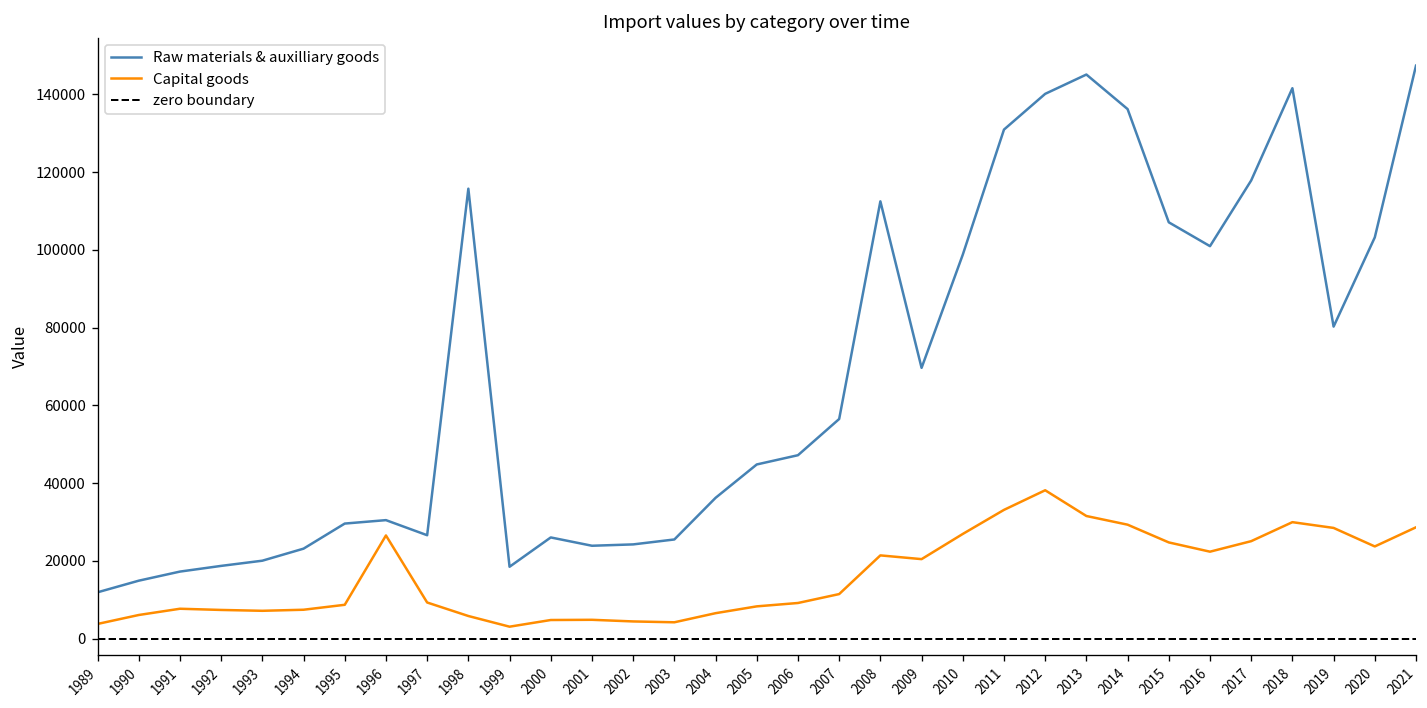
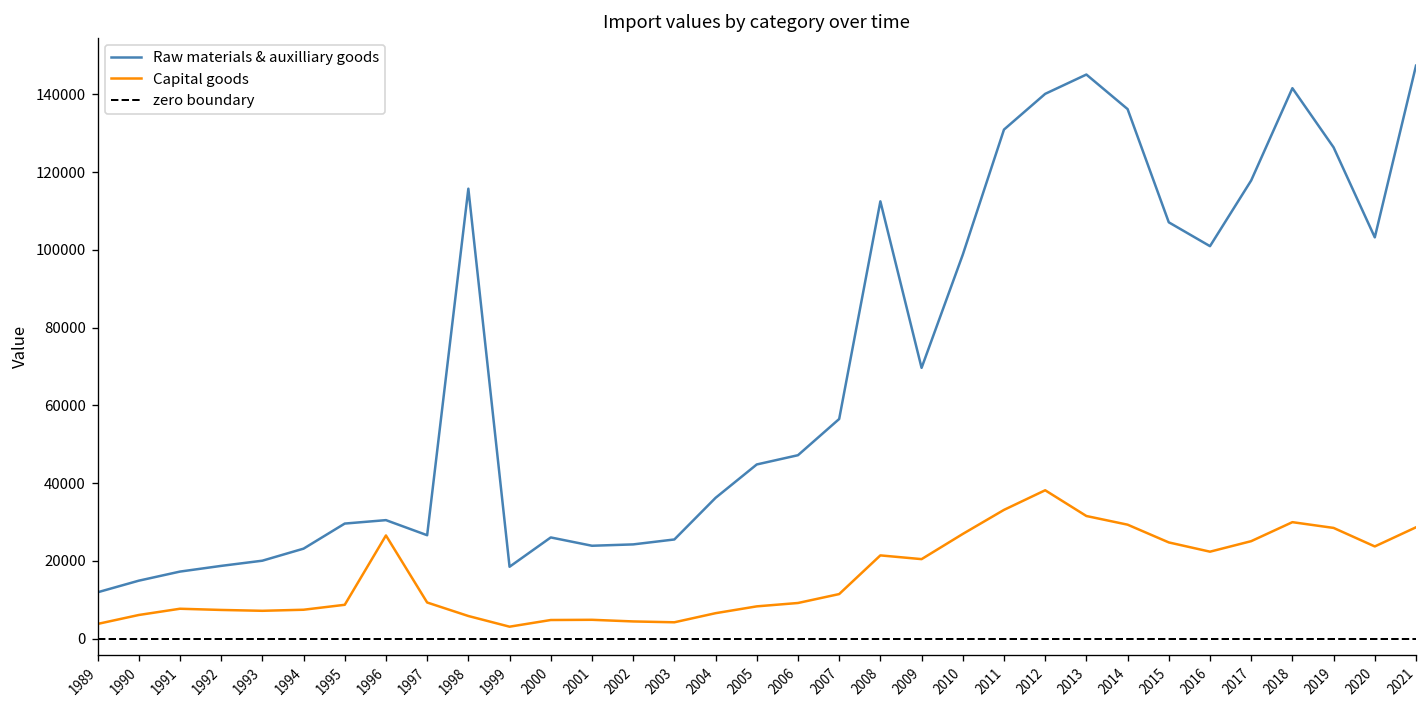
Raw materials & auxilliary goods, 2019: 80000 -> 126000
